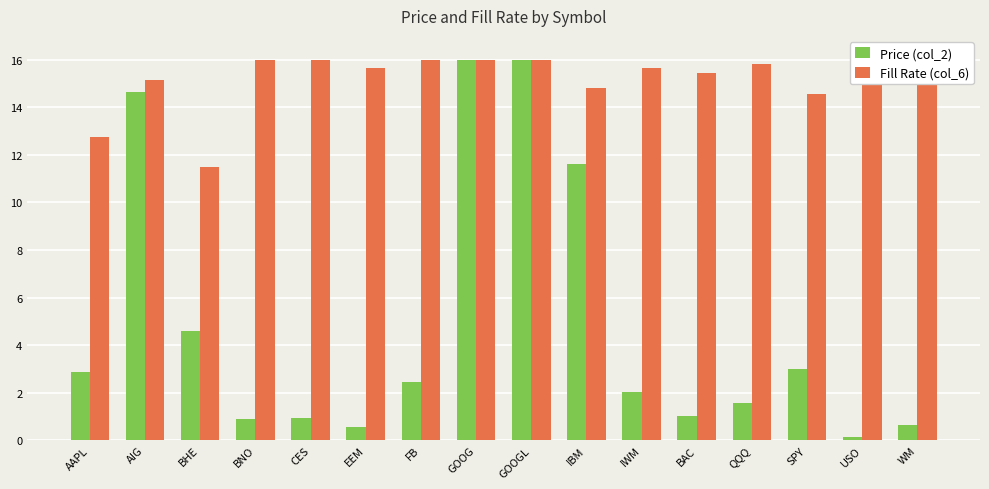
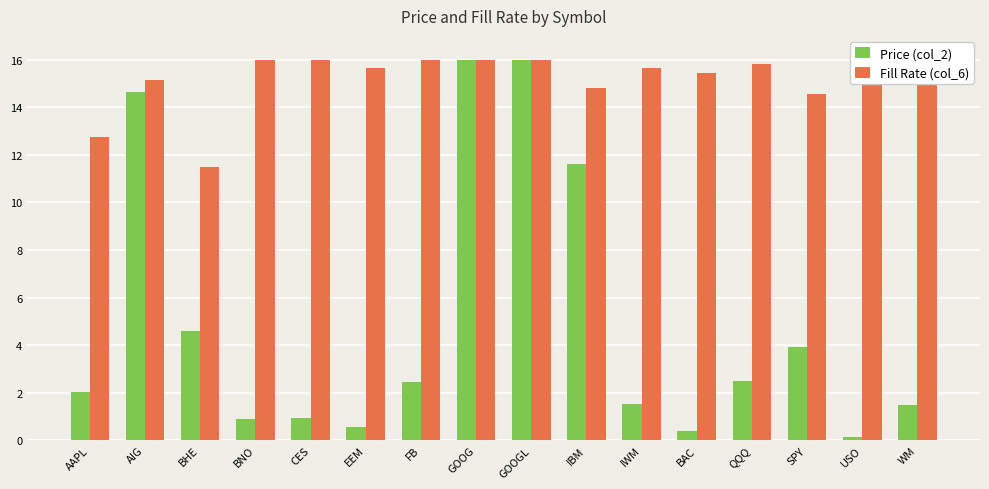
Price (col_2), AAPL: 2.9 -> 2.0
Price (col_2), IWM: 2.0 -> 1.5
Price (col_2), BAC: 1.0 -> 0.4
Price (col_2), QQQ: 1.6 -> 2.5
Price (col_2), SPY: 3.0 -> 3.9
Price (col_2), WM: 0.7 -> 1.5
